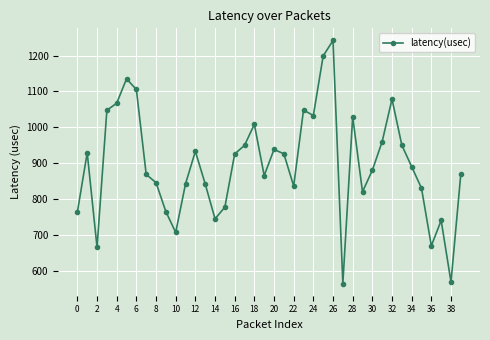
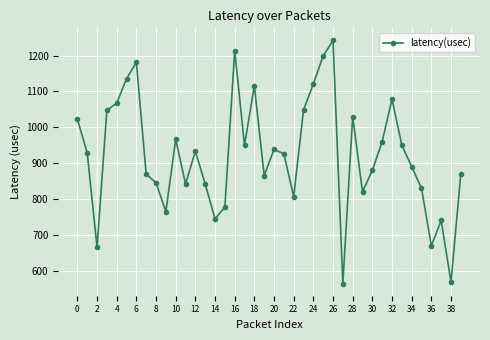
0: 760 -> 1020
6: 1110 -> 1180
10: 710 -> 970
16: 930 -> 1210
18: 1010 -> 1120
22: 840 -> 810
24: 1030 -> 1120
